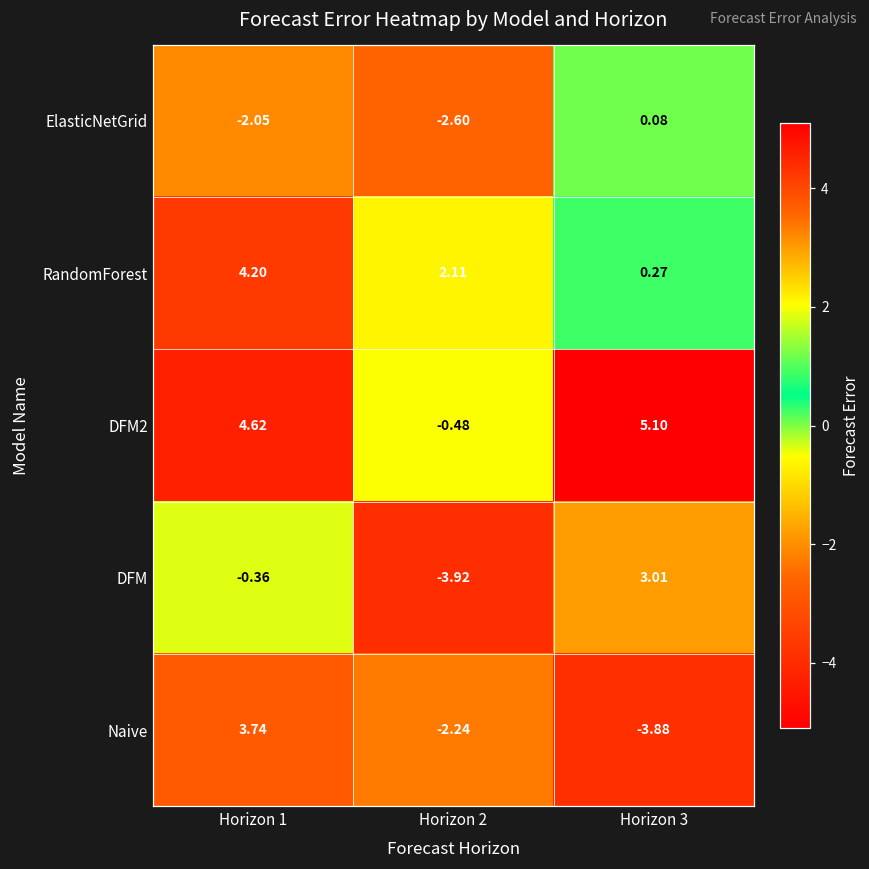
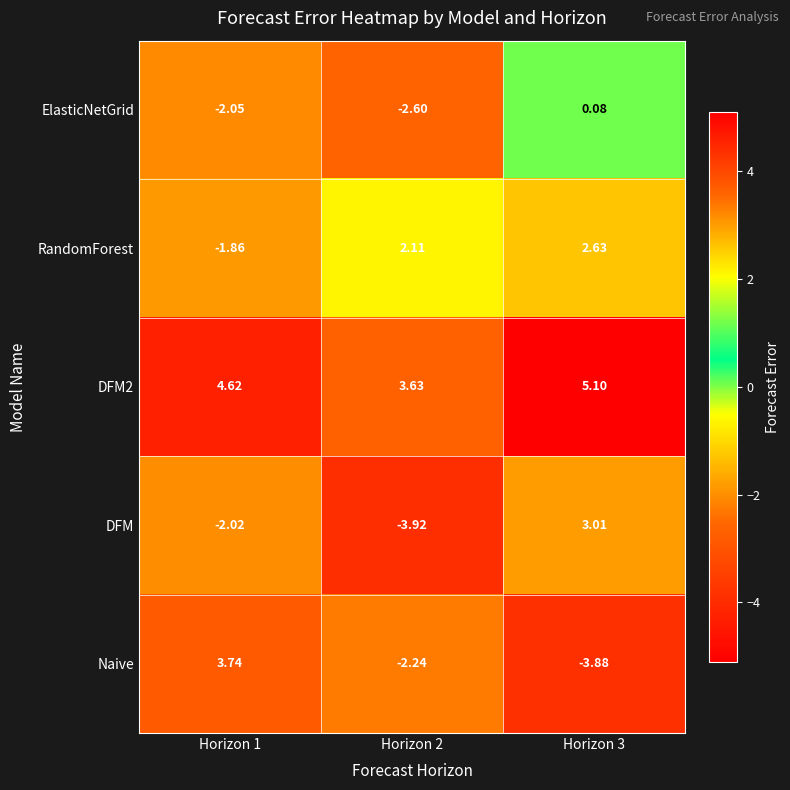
RandomForest, Horizon 1: 4.20 -> -1.86
RandomForest, Horizon 3: 0.27 -> 2.63
DFM2, Horizon 2: -0.48 -> 3.63
DFM, Horizon 1: -0.36 -> -2.02
